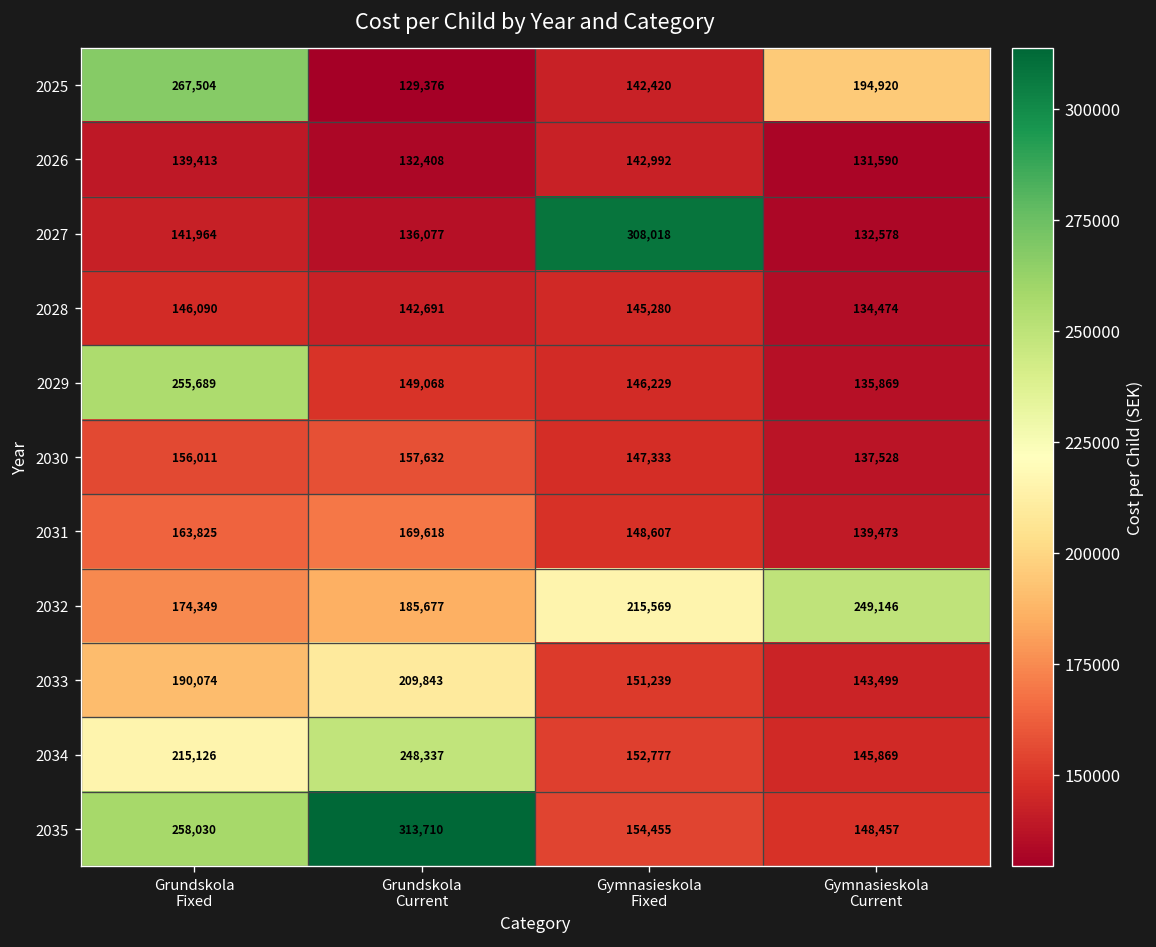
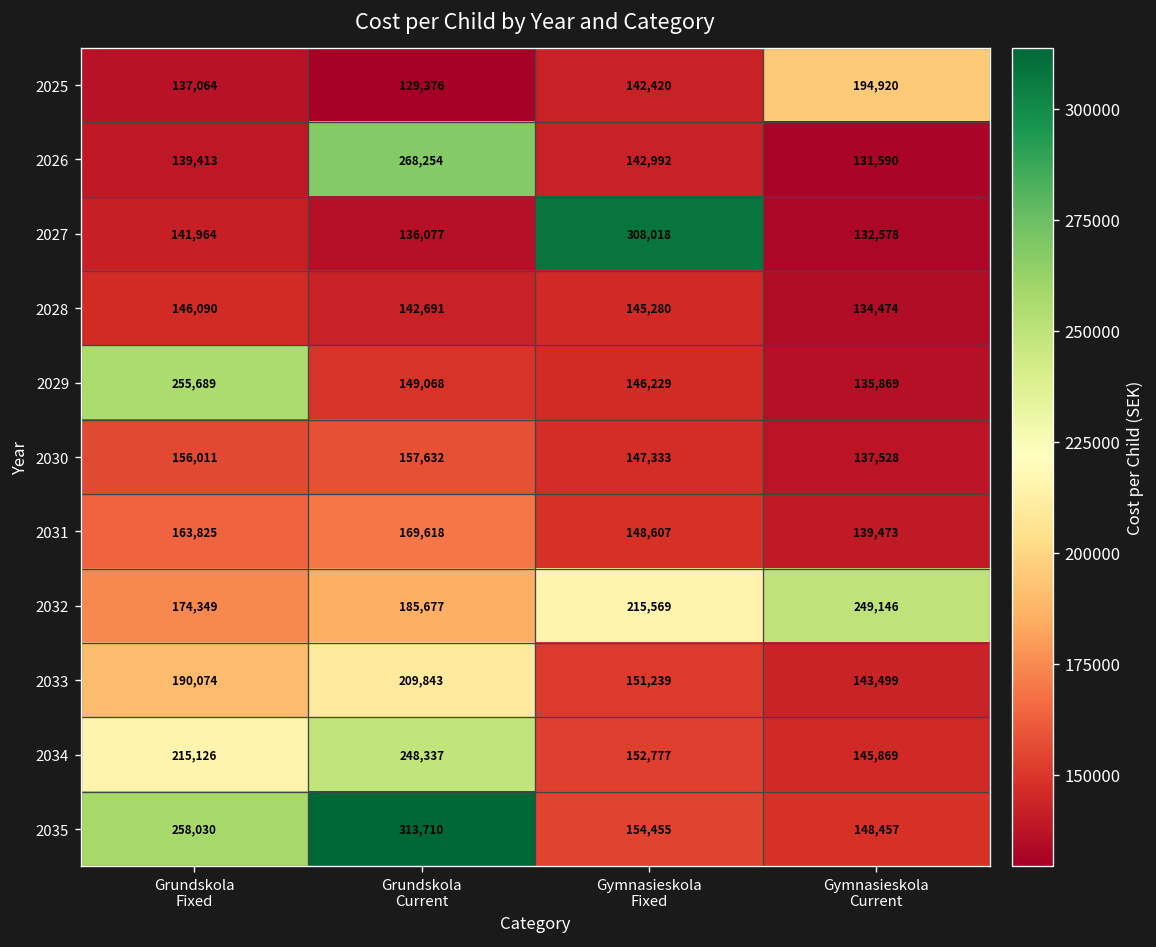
2025, Grundskola Fixed: 267,504 -> 137,064
2026, Grundskola Current: 132,408 -> 268,254
